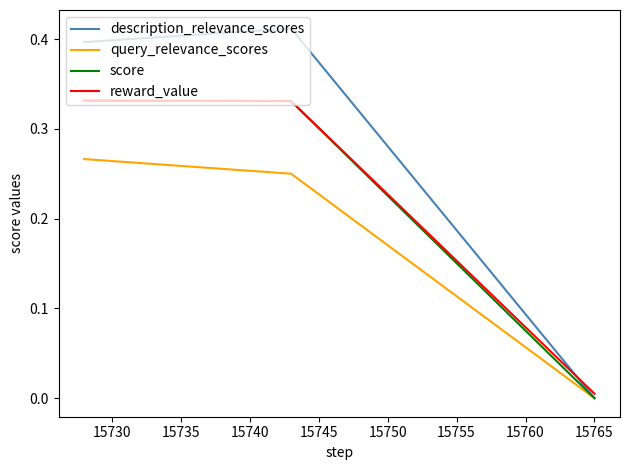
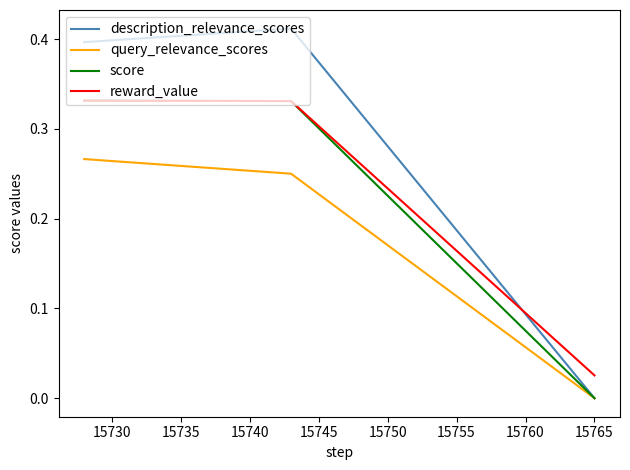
reward_value, 15765: 0.00 -> 0.03
